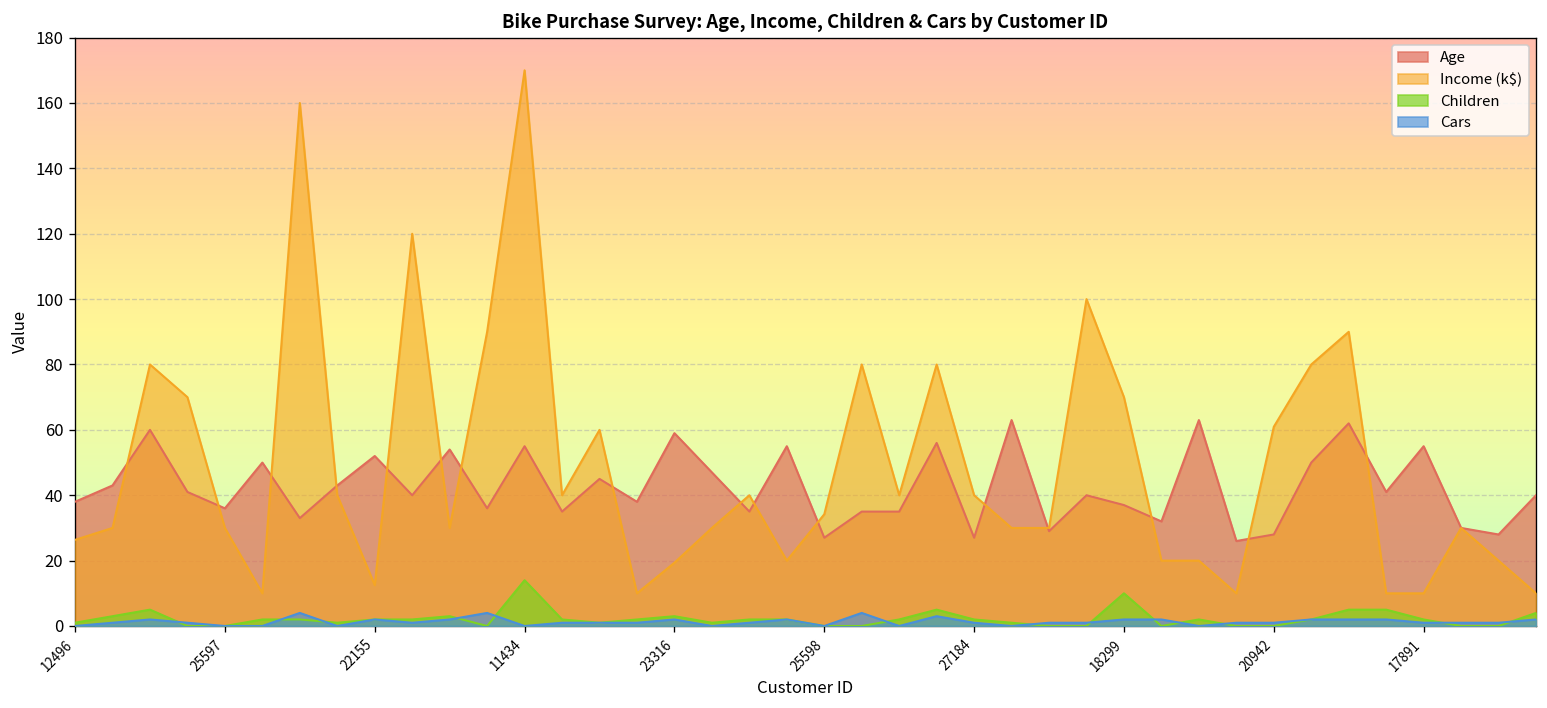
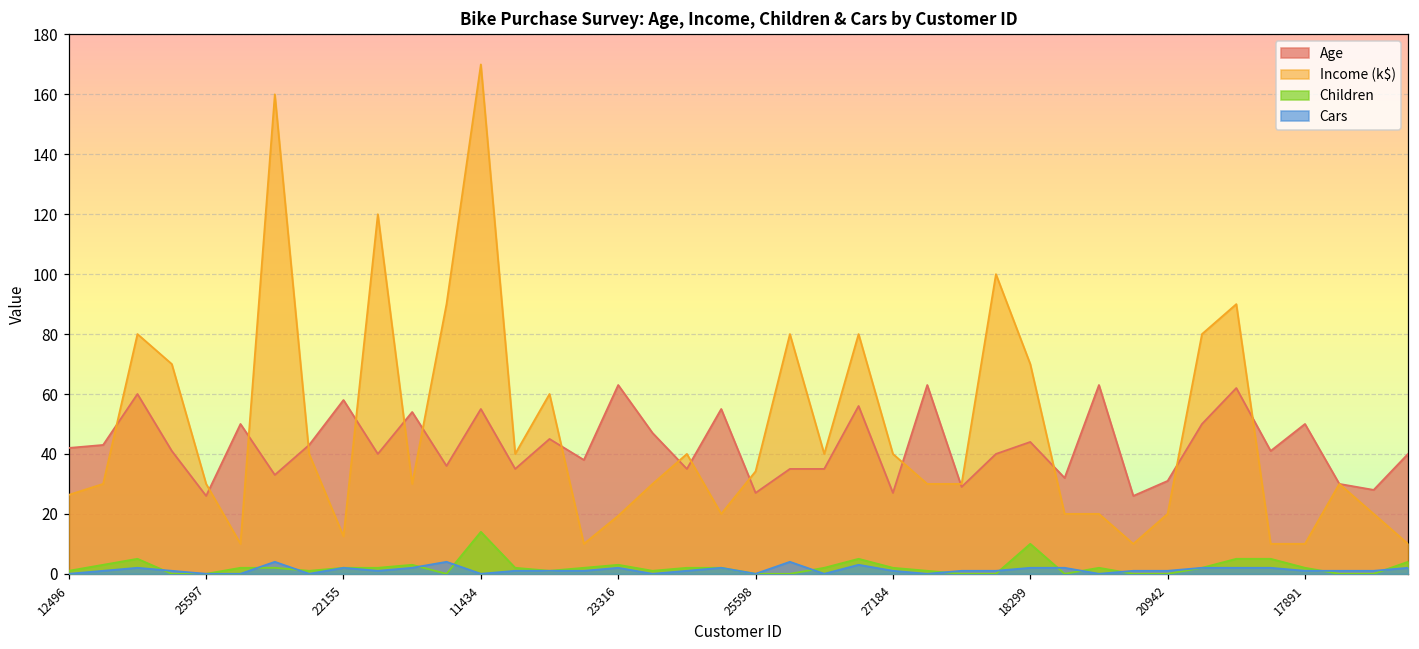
Age, 12496: 38 -> 42
Age, 25597: 36 -> 26
Age, 22155: 52 -> 58
Age, 23316: 59 -> 63
Age, 18299: 37 -> 44
Age, 20942: 28 -> 31
Income (k$), 20942: 61 -> 20
Age, 17891: 55 -> 50
